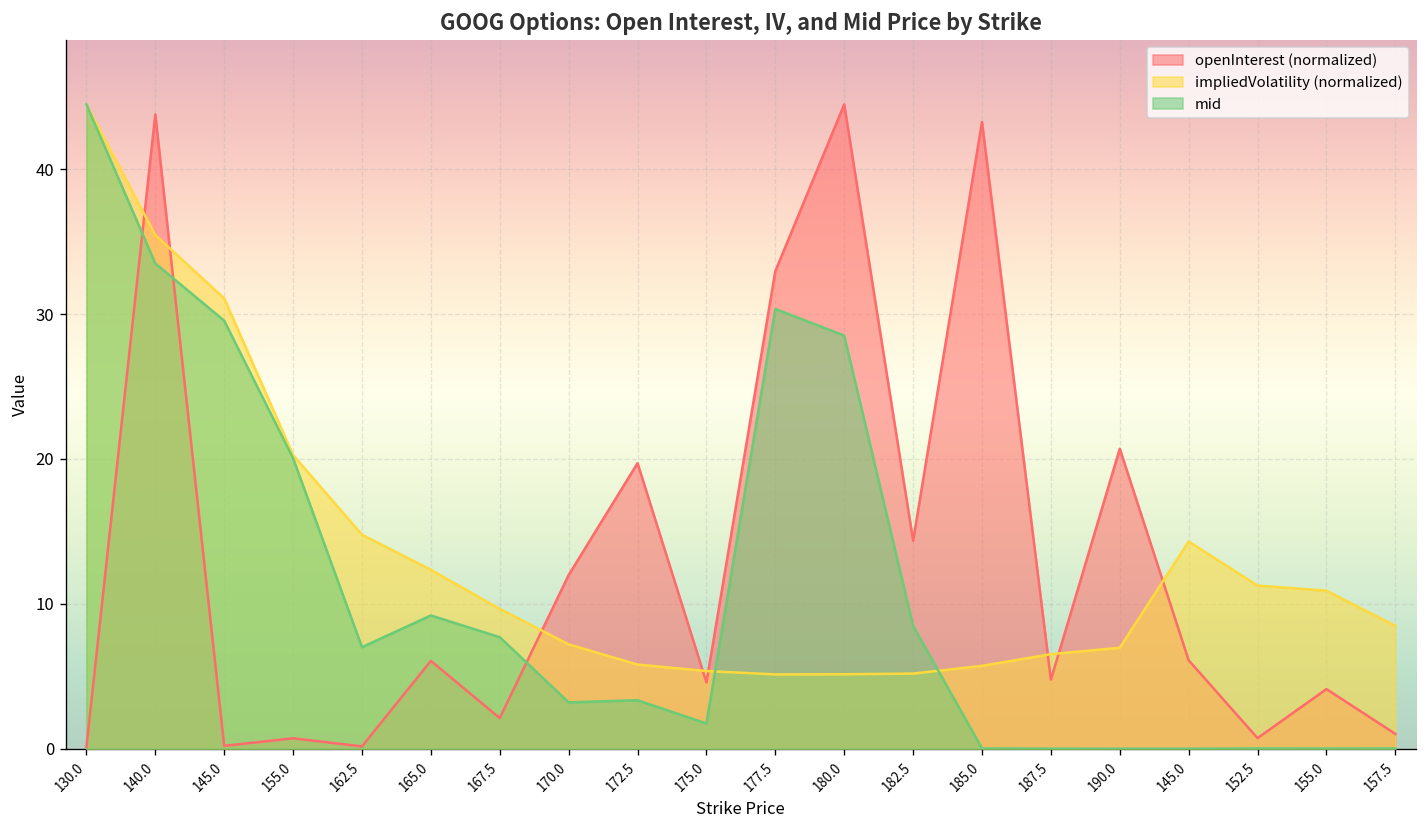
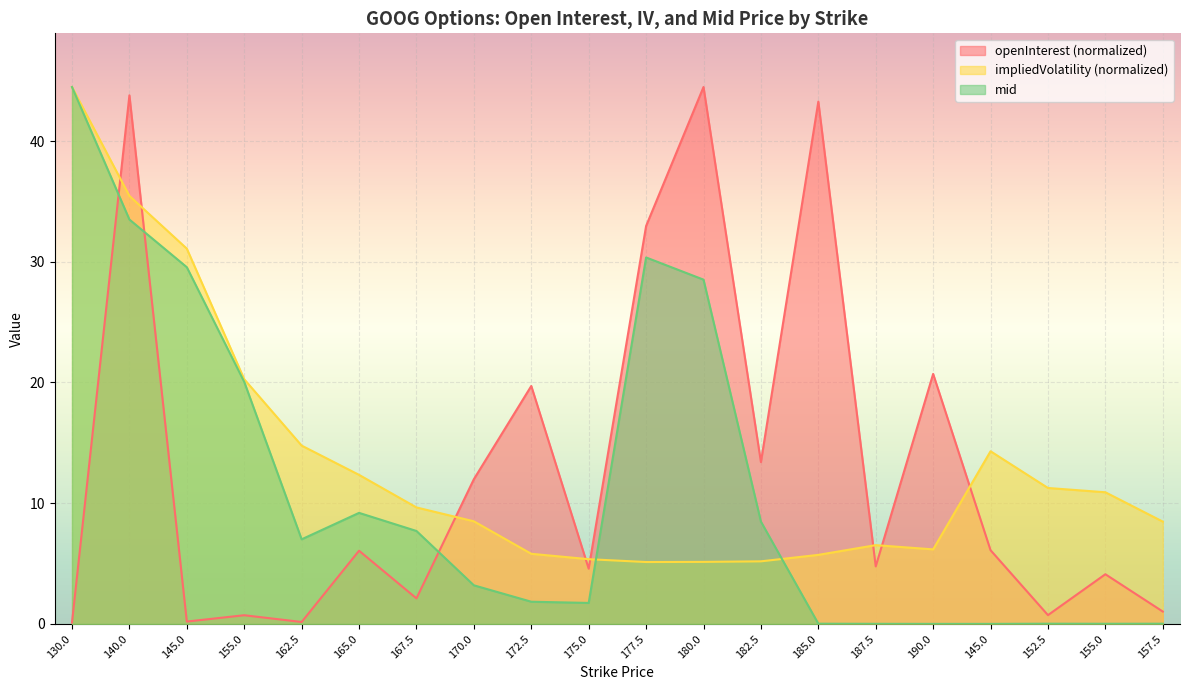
impliedVolatility (normalized), 170.0: 7.2 -> 8.5
mid, 172.5: 3.4 -> 1.8
openInterest (normalized), 182.5: 14.4 -> 13.4
impliedVolatility (normalized), 190.0: 7.0 -> 6.2
